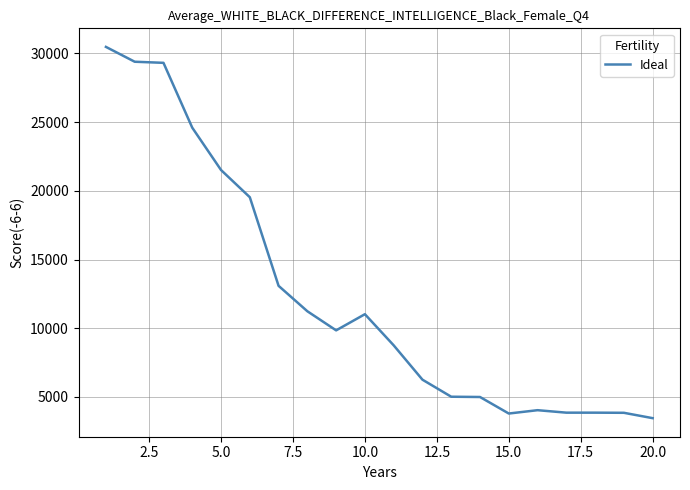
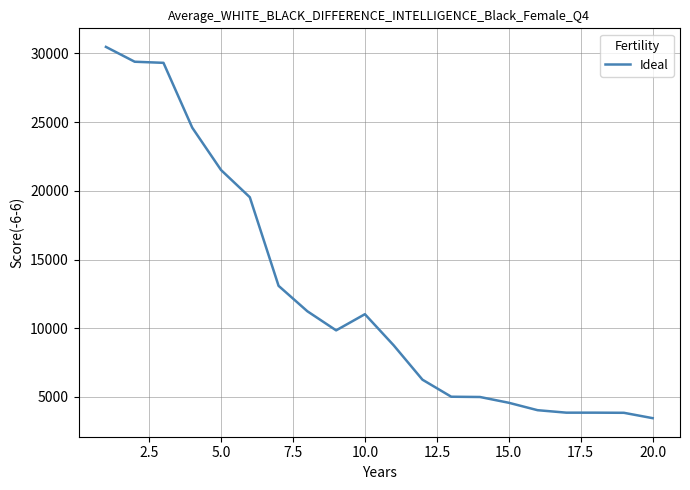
15.0: 3800 -> 4600
